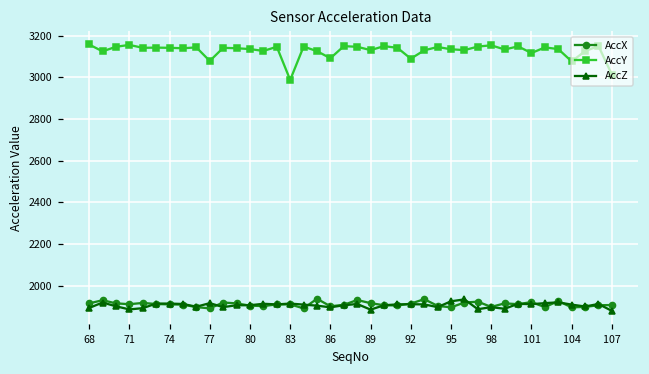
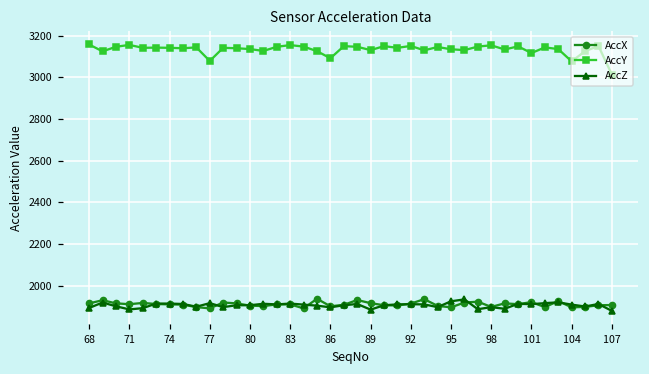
AccY, 83: 2990 -> 3150
AccY, 92: 3090 -> 3150
